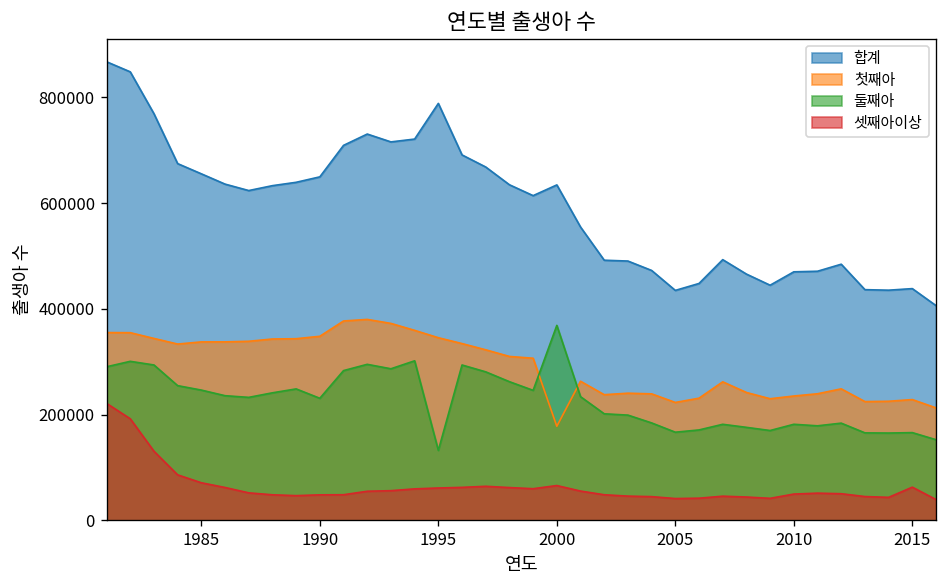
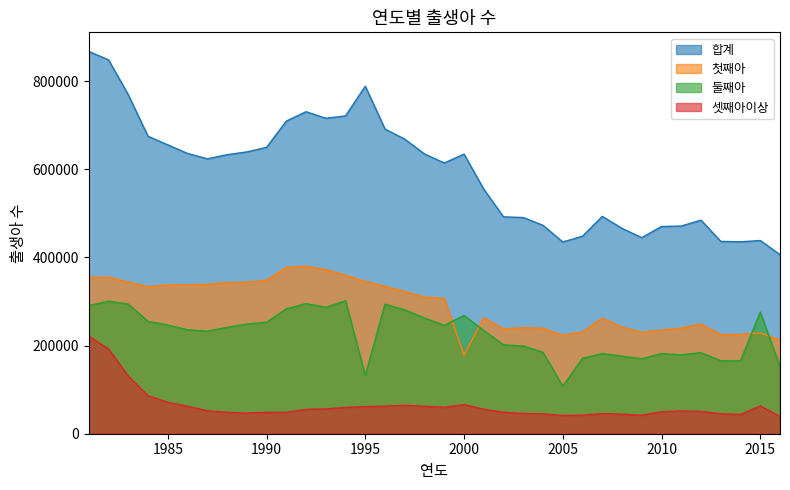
둘째아, 1990: 230000 -> 250000
둘째아, 2000: 370000 -> 270000
둘째아, 2005: 170000 -> 110000
둘째아, 2015: 170000 -> 280000
